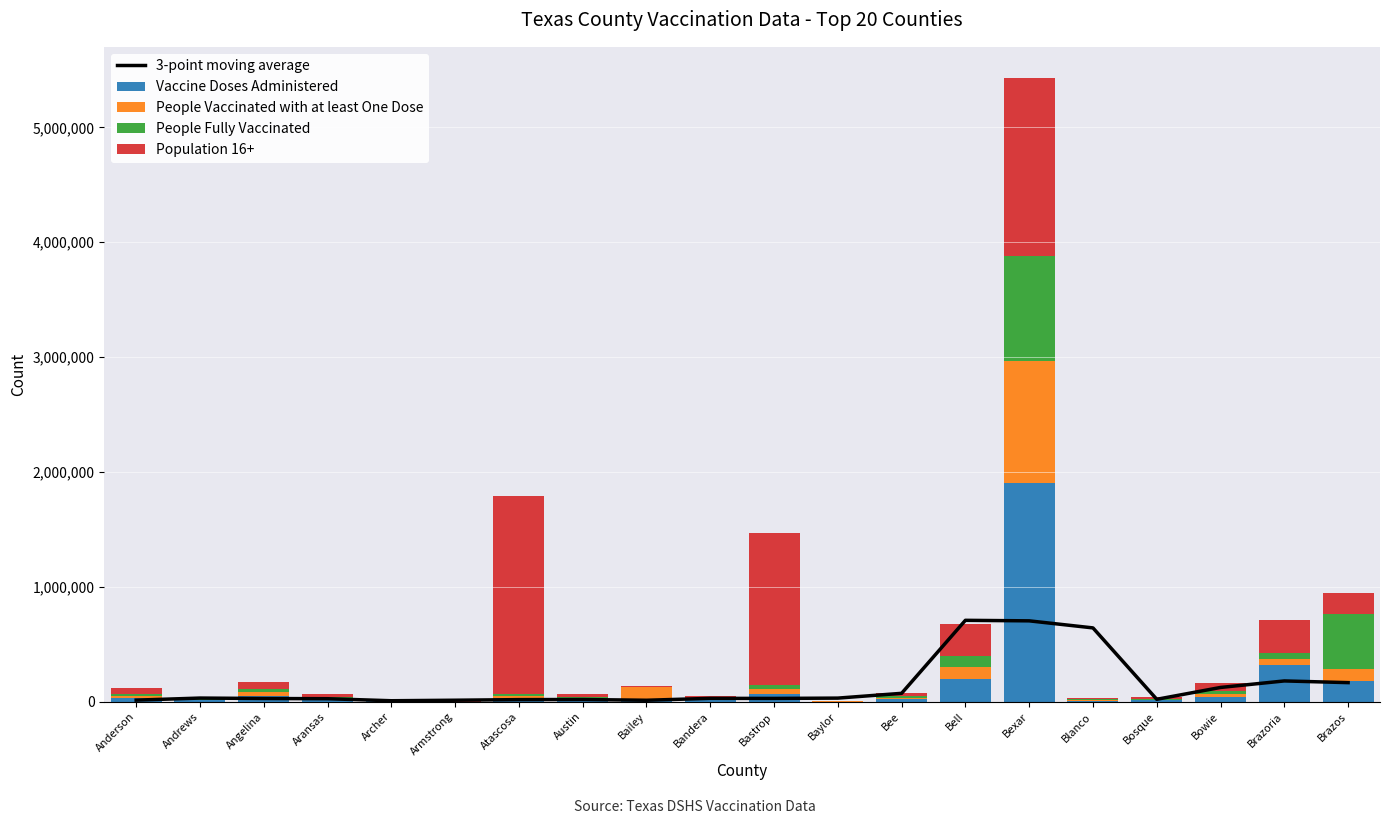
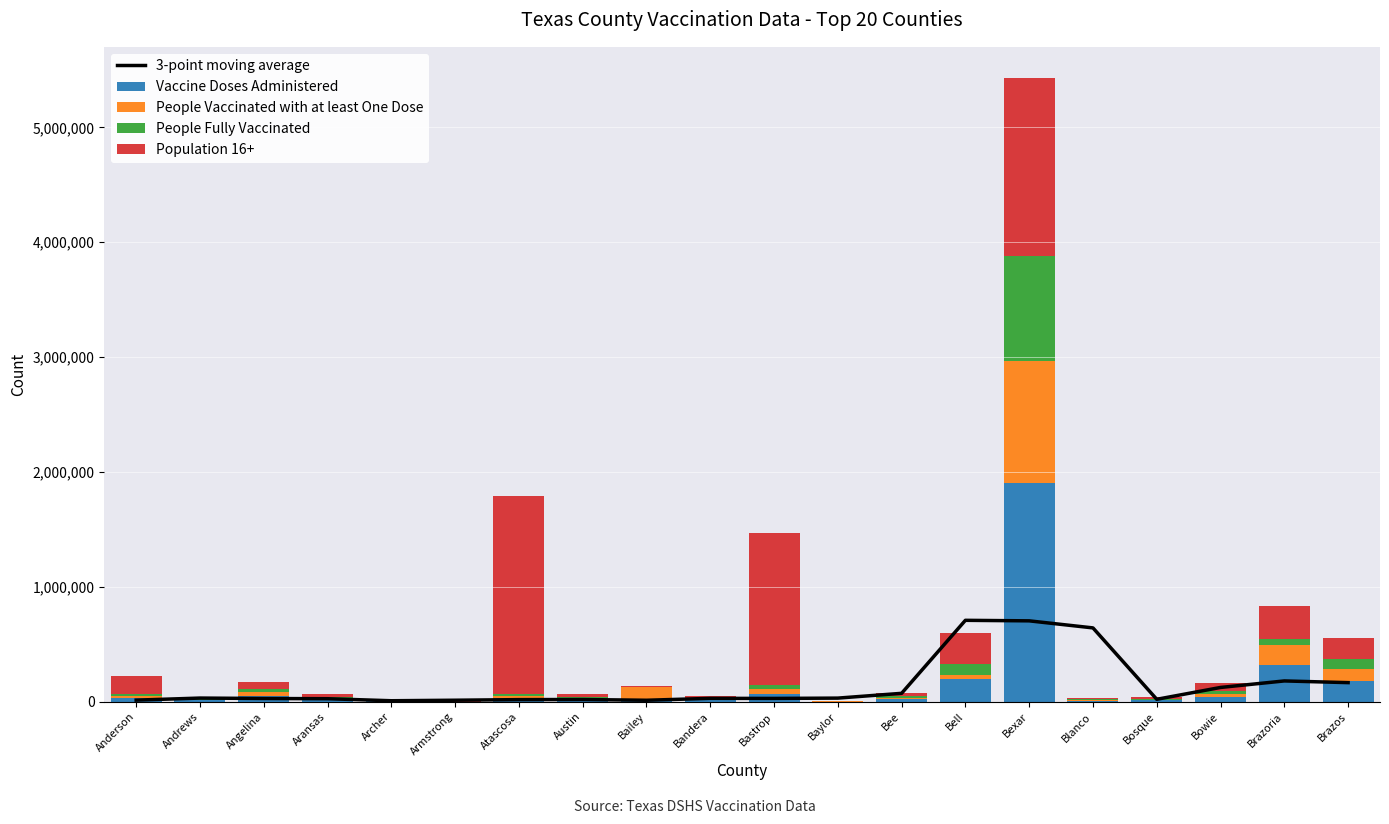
Population 16+, Anderson: 50,000 -> 160,000
People Vaccinated with at least One Dose, Bell: 110,000 -> 30,000
People Vaccinated with at least One Dose, Brazoria: 50,000 -> 180,000
People Fully Vaccinated, Brazos: 480,000 -> 90,000
